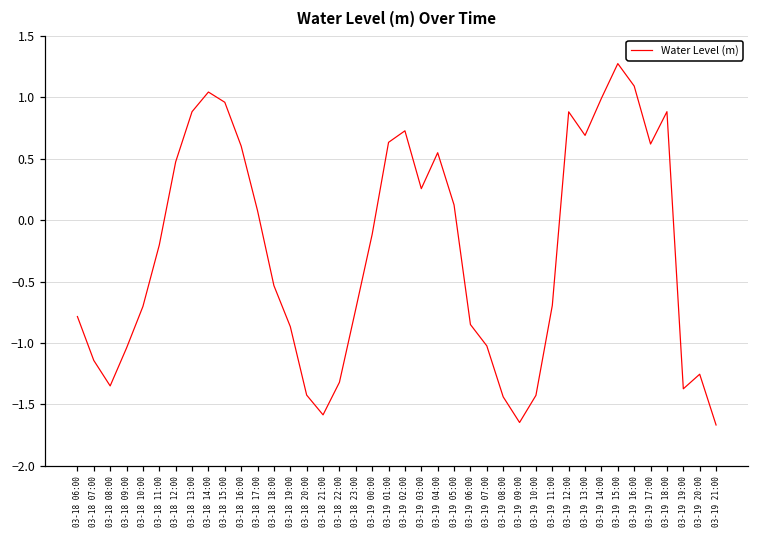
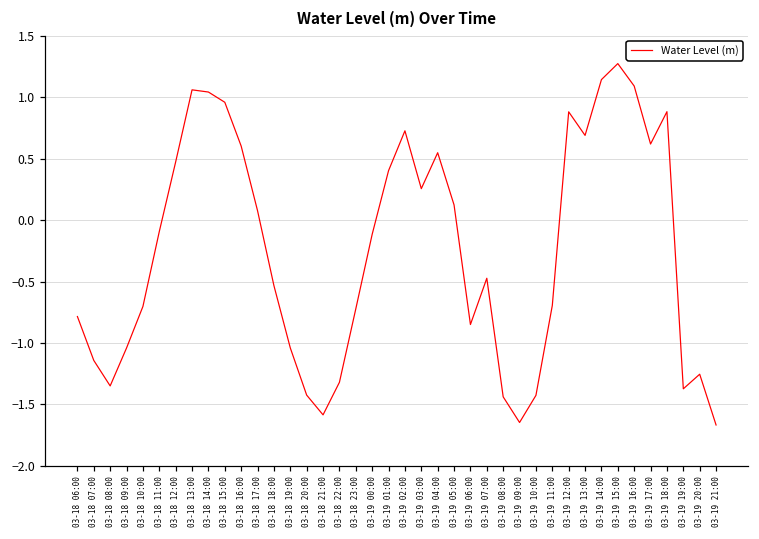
03-18 11:00: -0.20 -> -0.09
03-18 13:00: 0.88 -> 1.06
03-18 19:00: -0.87 -> -1.04
03-19 01:00: 0.63 -> 0.40
03-19 07:00: -1.02 -> -0.47
03-19 14:00: 0.99 -> 1.14
